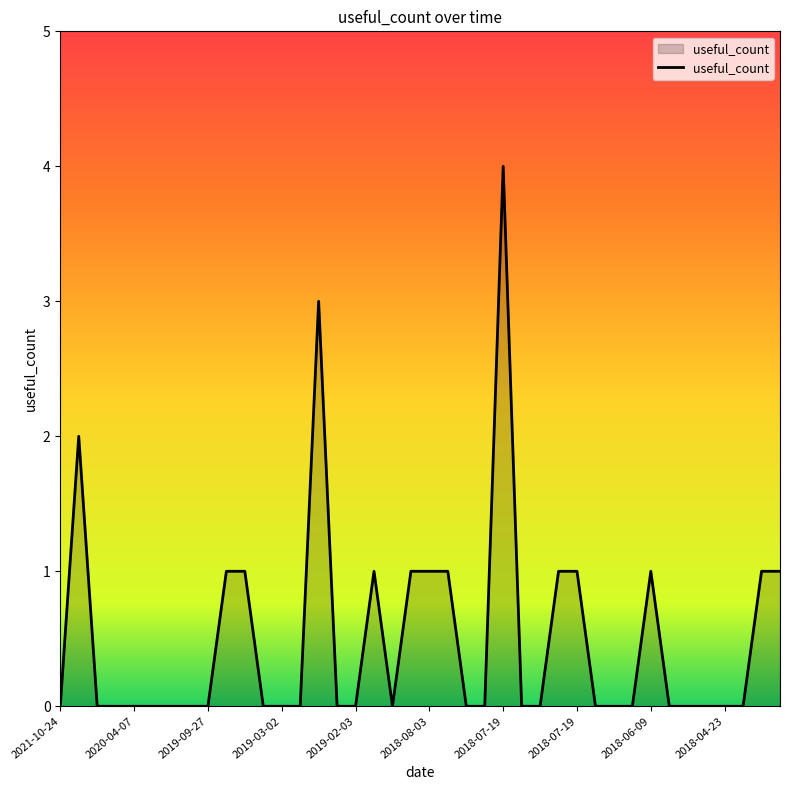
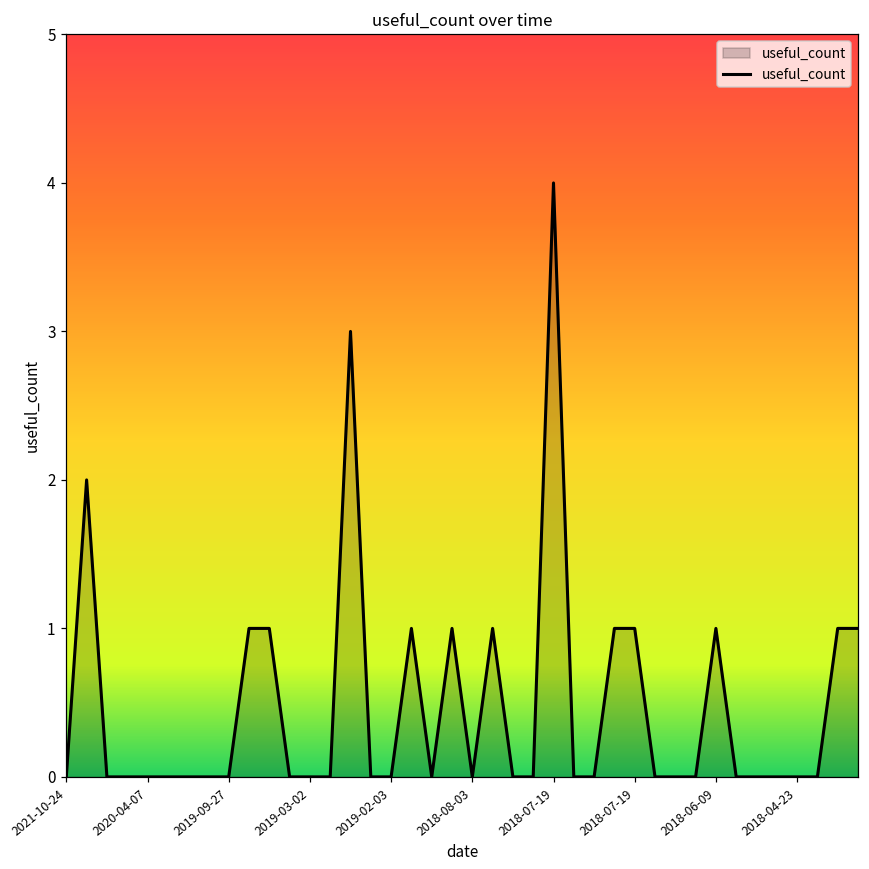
2018-08-03: 1 -> 0
